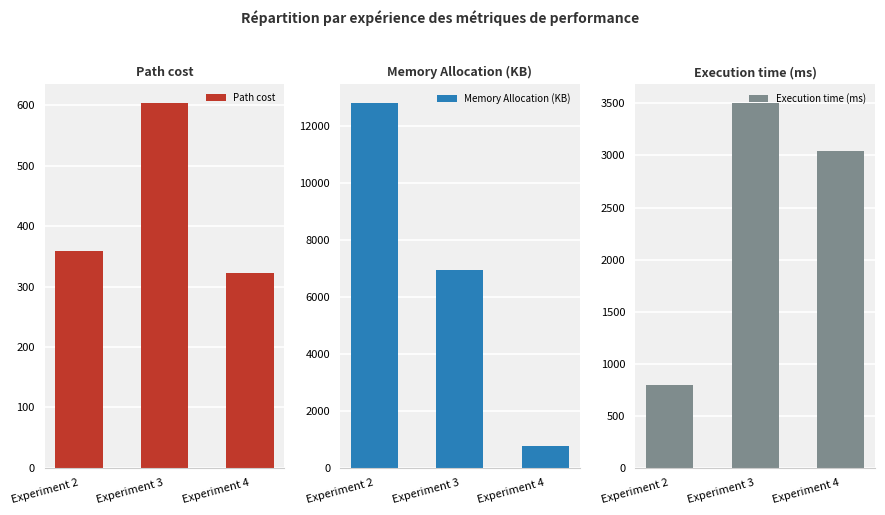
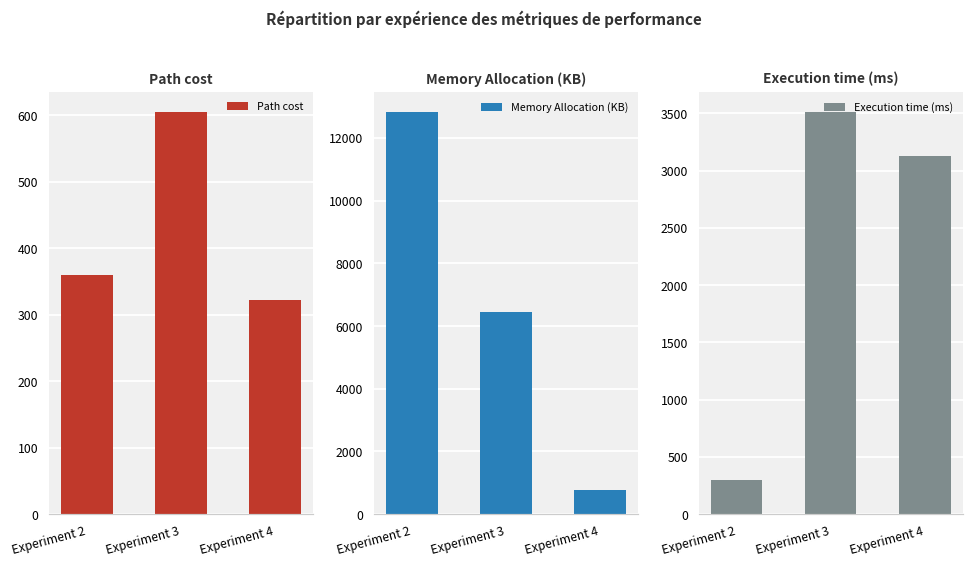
Memory Allocation (KB), Experiment 3: 6900 -> 6500
Execution time (ms), Experiment 2: 790 -> 300
Execution time (ms), Experiment 4: 3050 -> 3130
